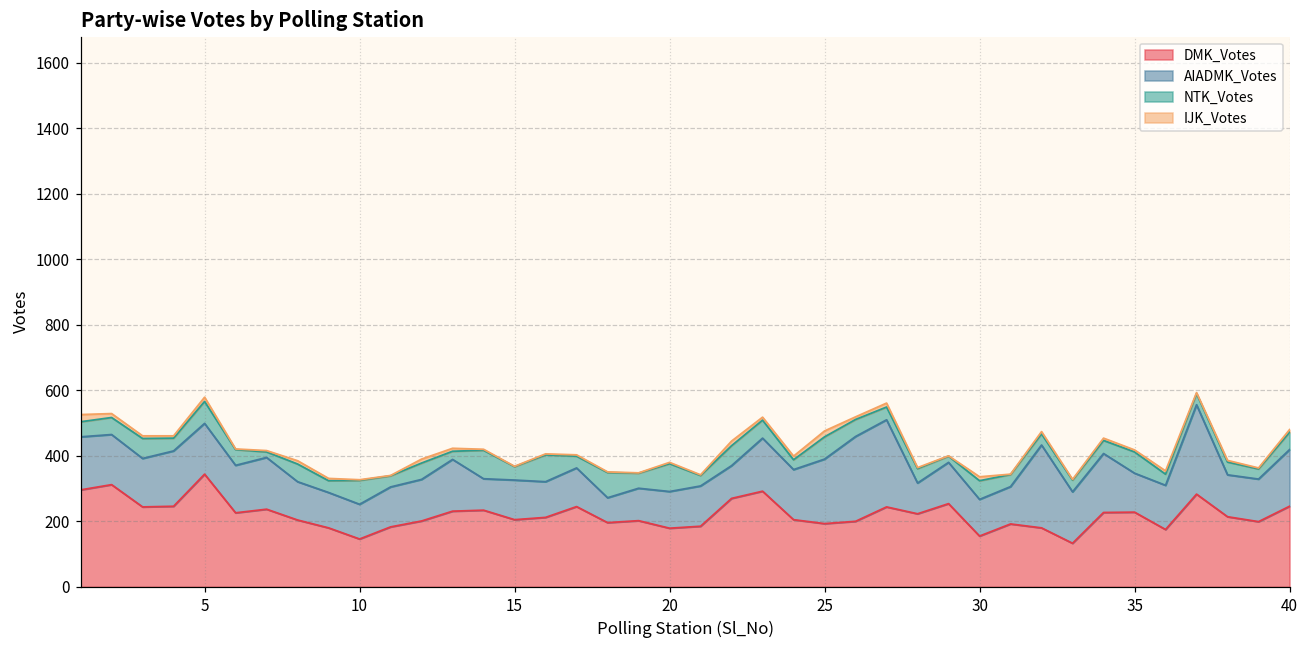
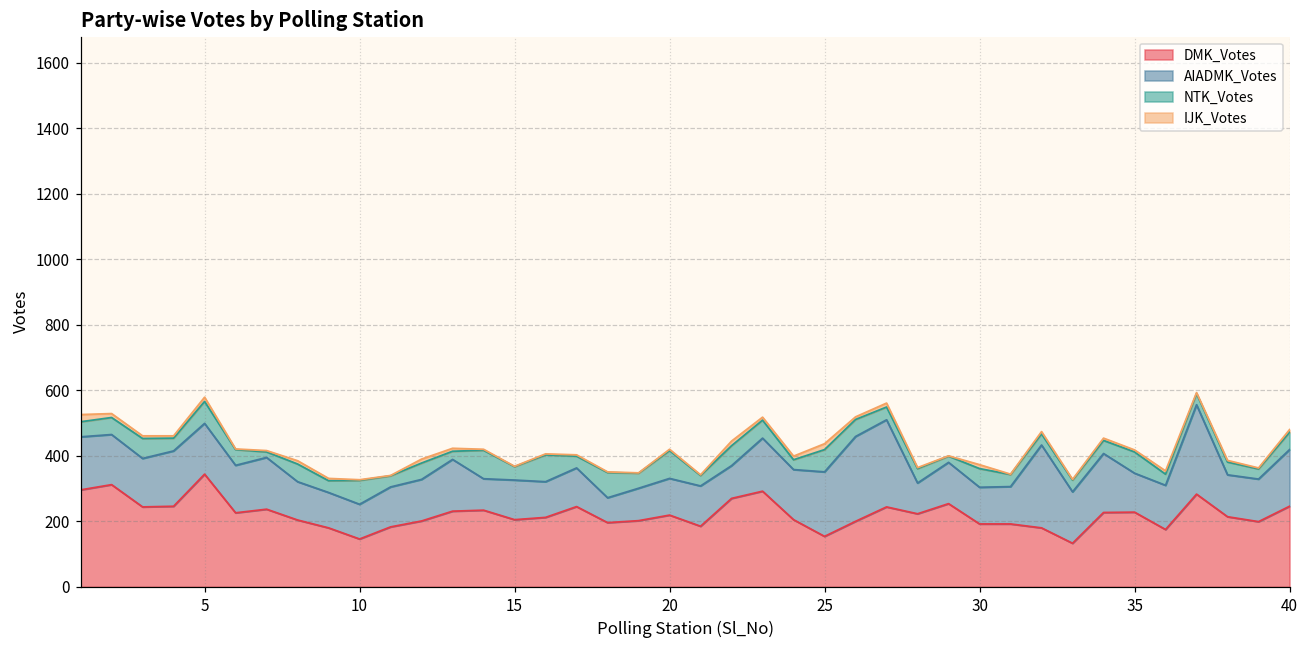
DMK_Votes, 20: 180 -> 220
DMK_Votes, 25: 190 -> 150
DMK_Votes, 30: 160 -> 190
